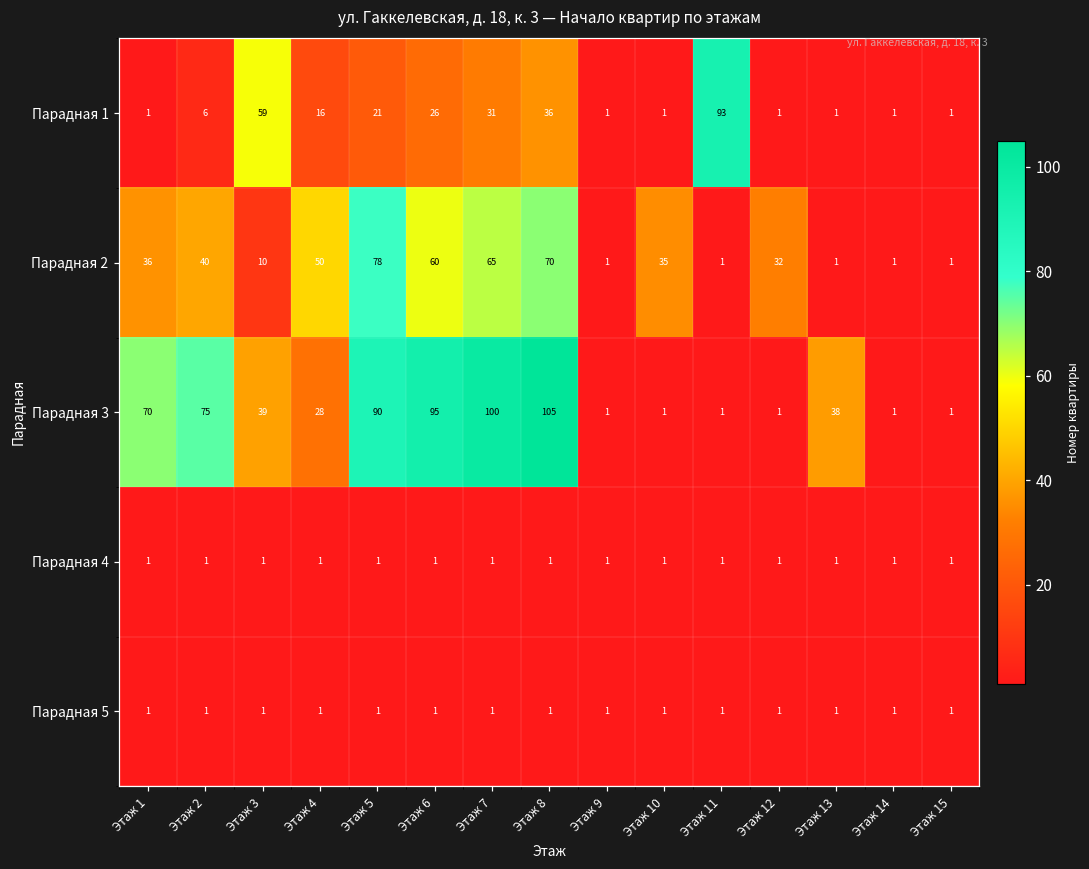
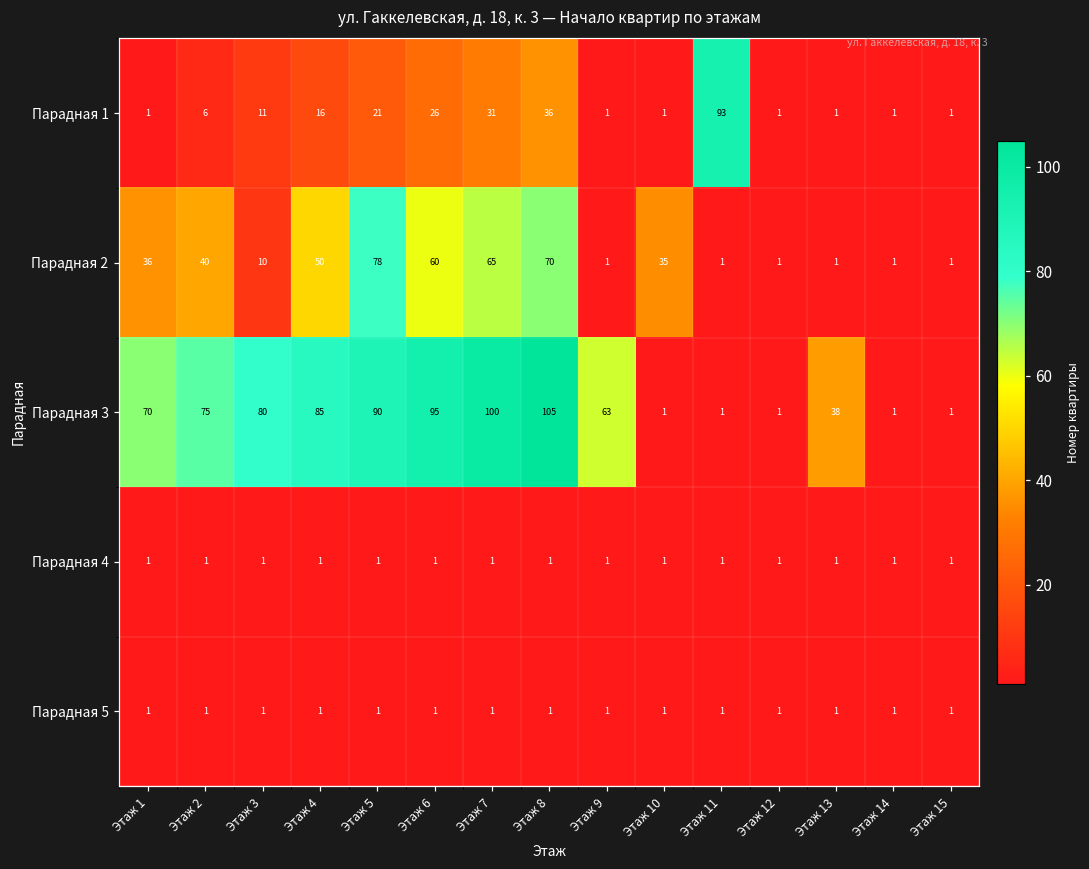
Парадная 1, Этаж 3: 59 -> 11
Парадная 2, Этаж 12: 32 -> 1
Парадная 3, Этаж 3: 39 -> 80
Парадная 3, Этаж 4: 28 -> 85
Парадная 3, Этаж 9: 1 -> 63
